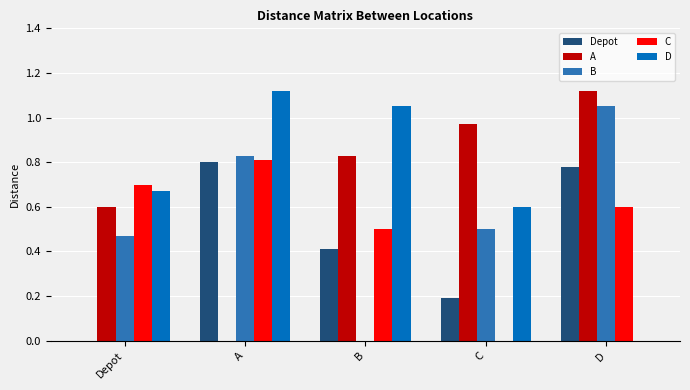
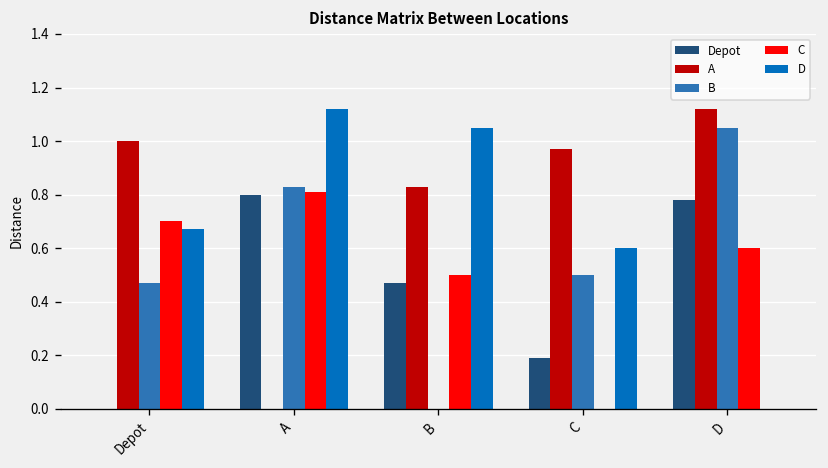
A, Depot: 0.6 -> 1.0
Depot, B: 0.41 -> 0.47
